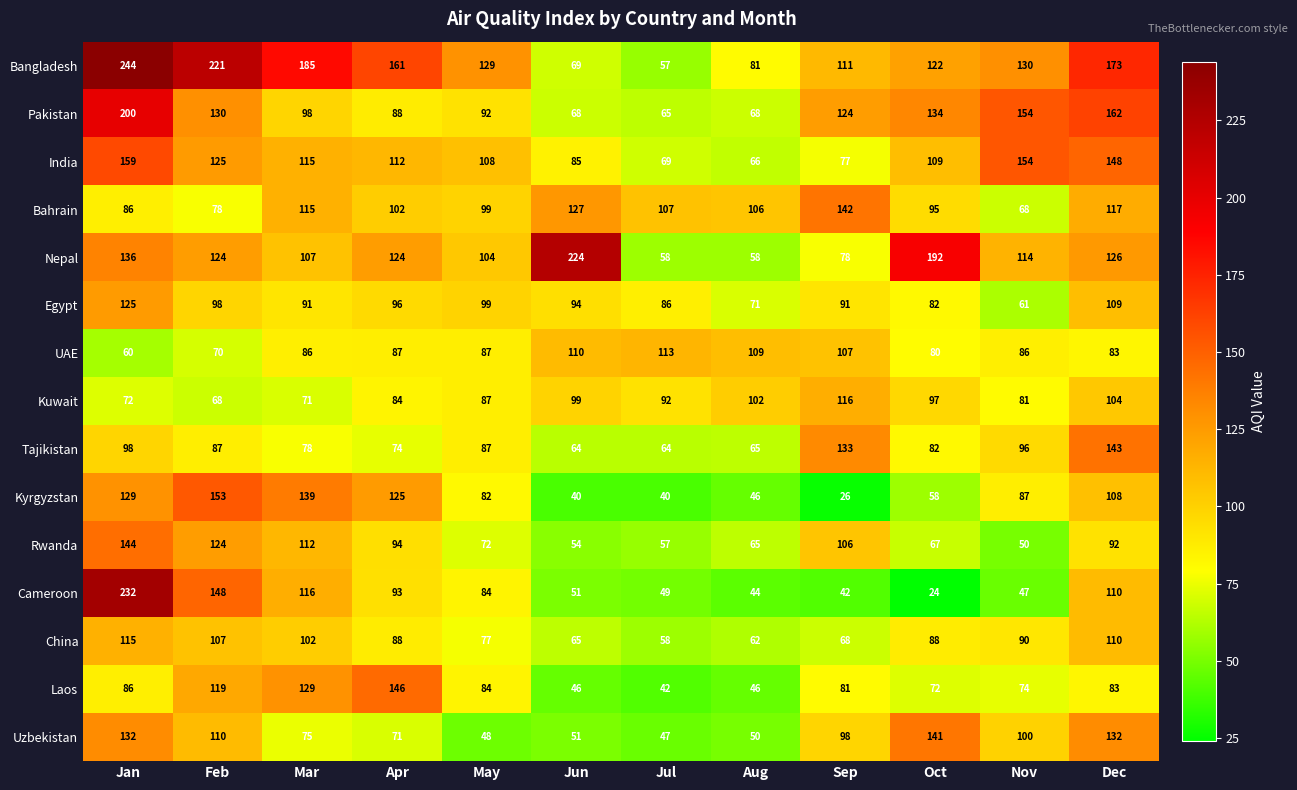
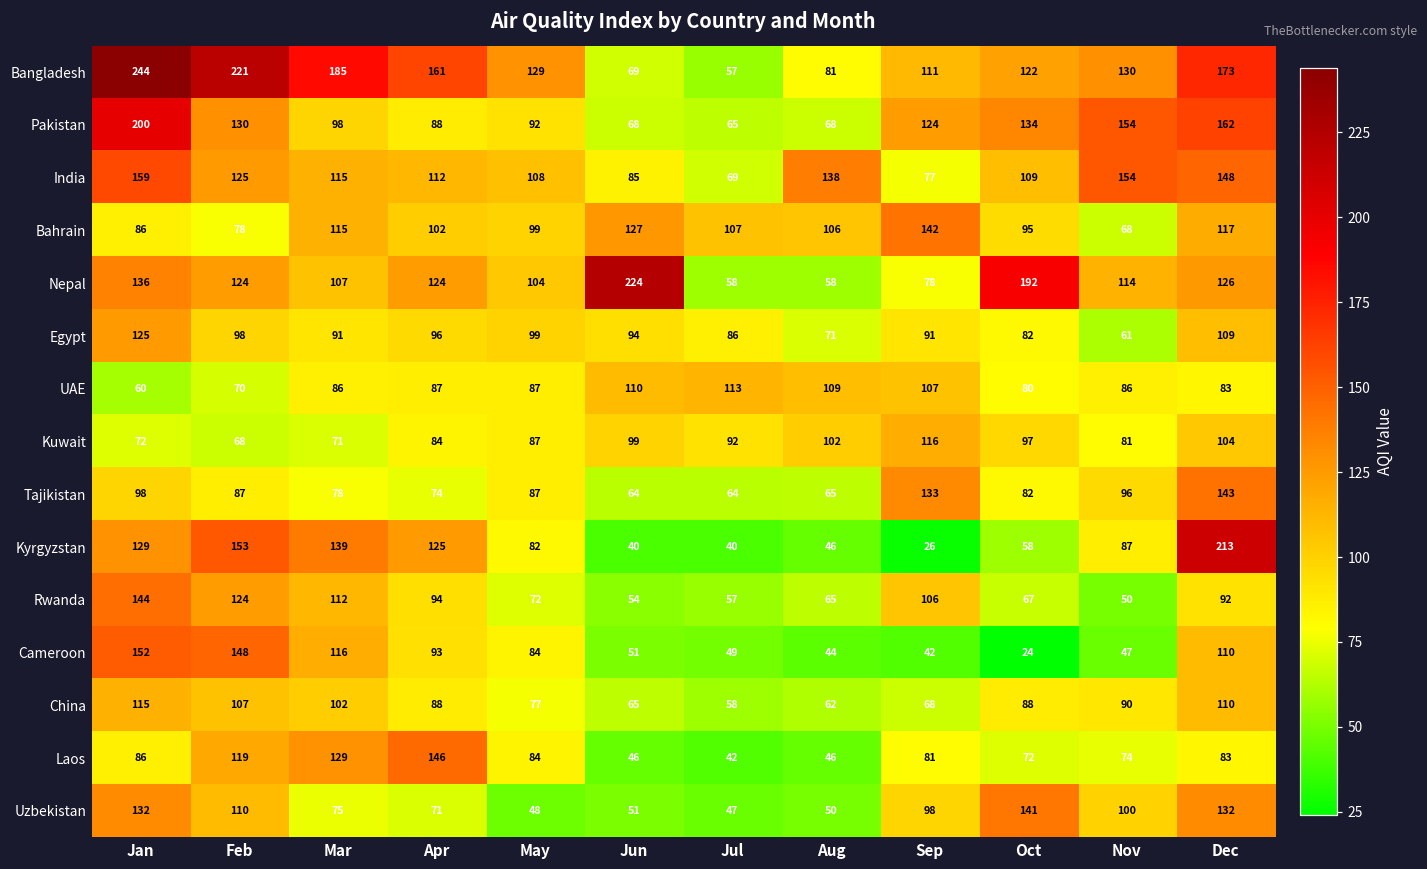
India, Aug: 66 -> 138
Kyrgyzstan, Dec: 108 -> 213
Cameroon, Jan: 232 -> 152
